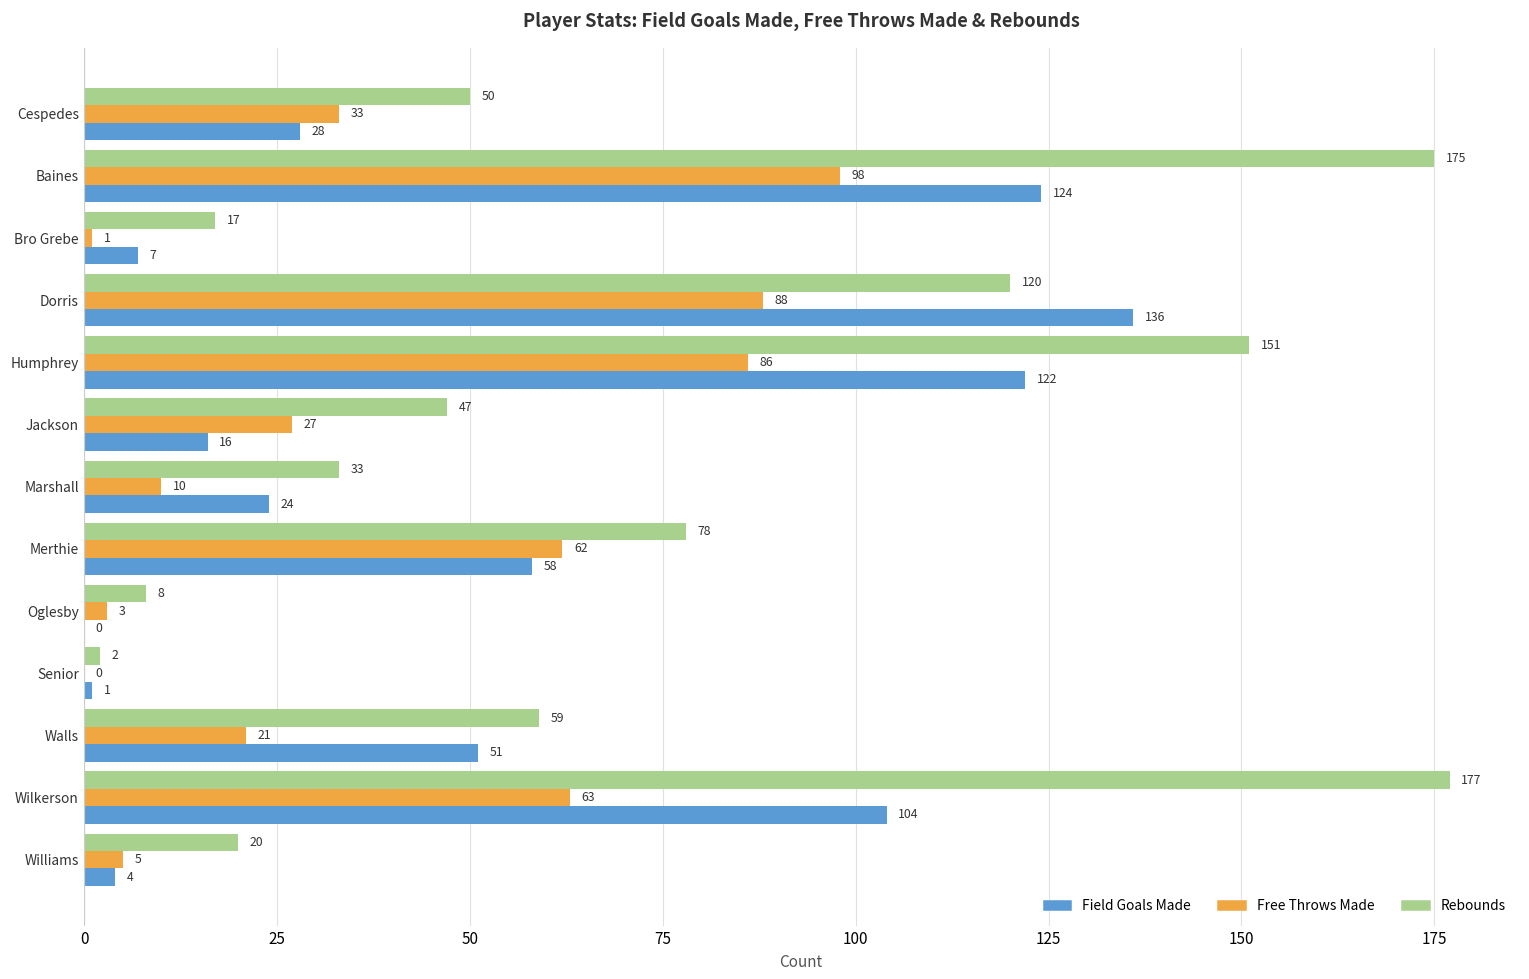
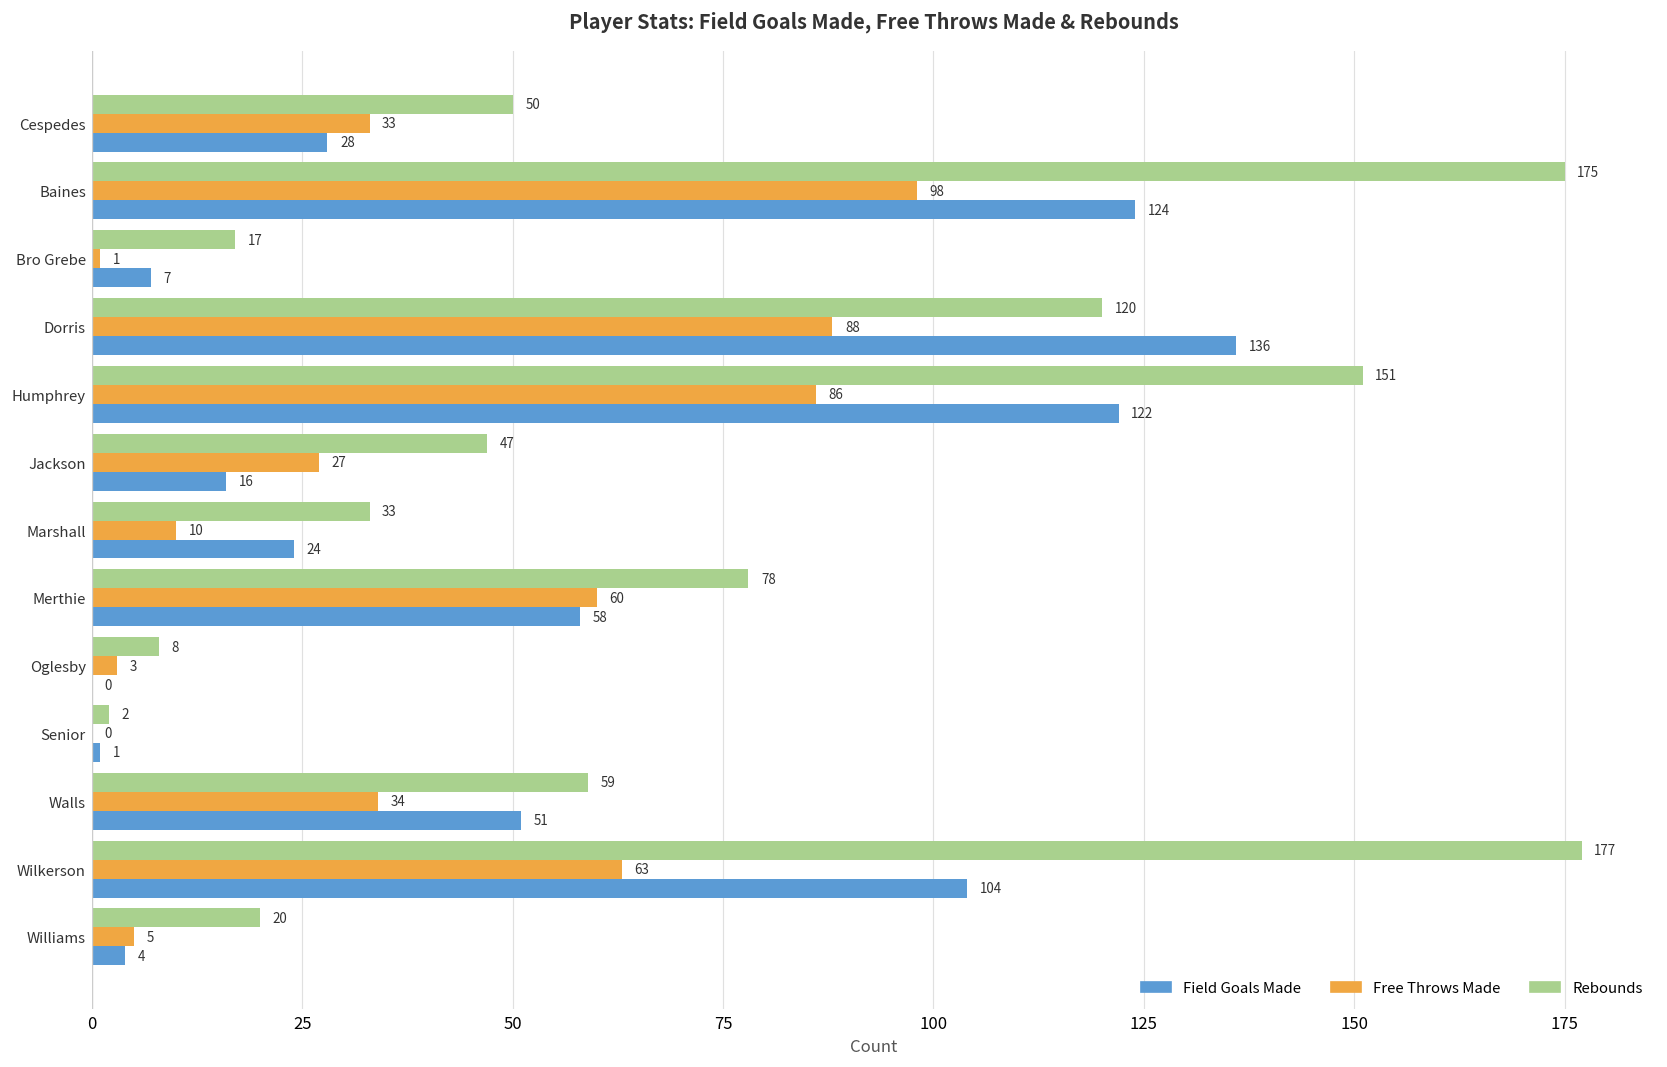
Free Throws Made, Merthie: 62 -> 60
Free Throws Made, Walls: 21 -> 34
